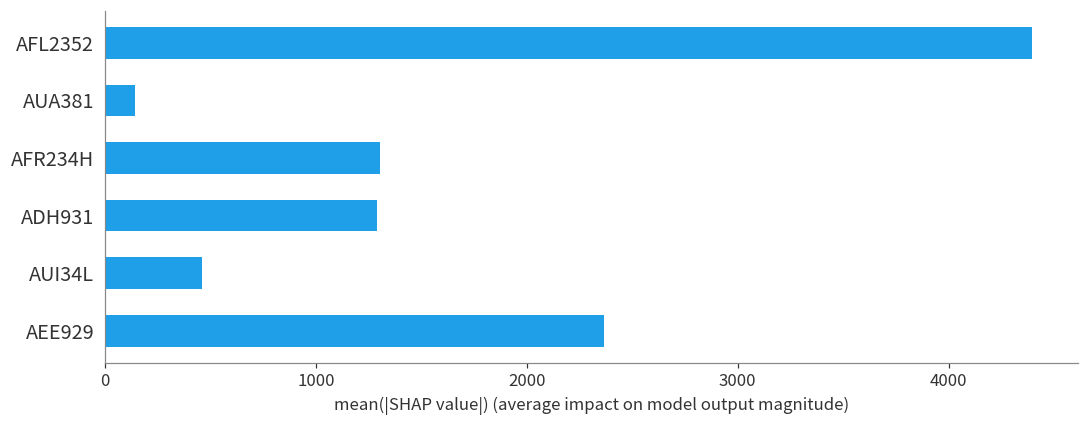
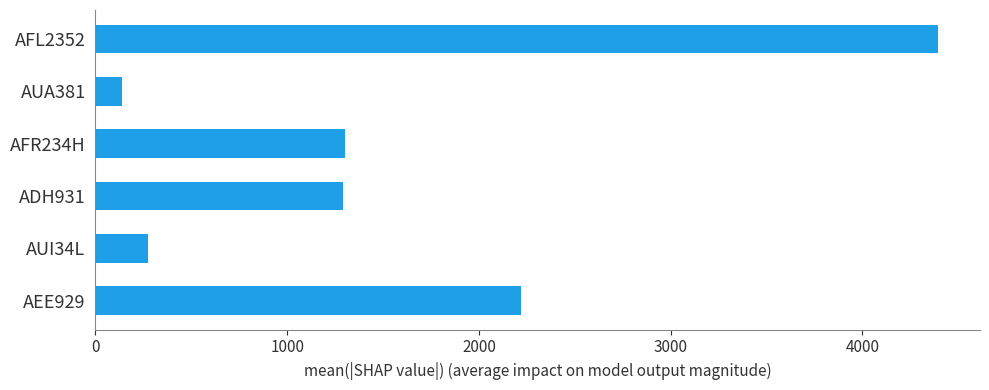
AUI34L: 460 -> 270
AEE929: 2360 -> 2220
